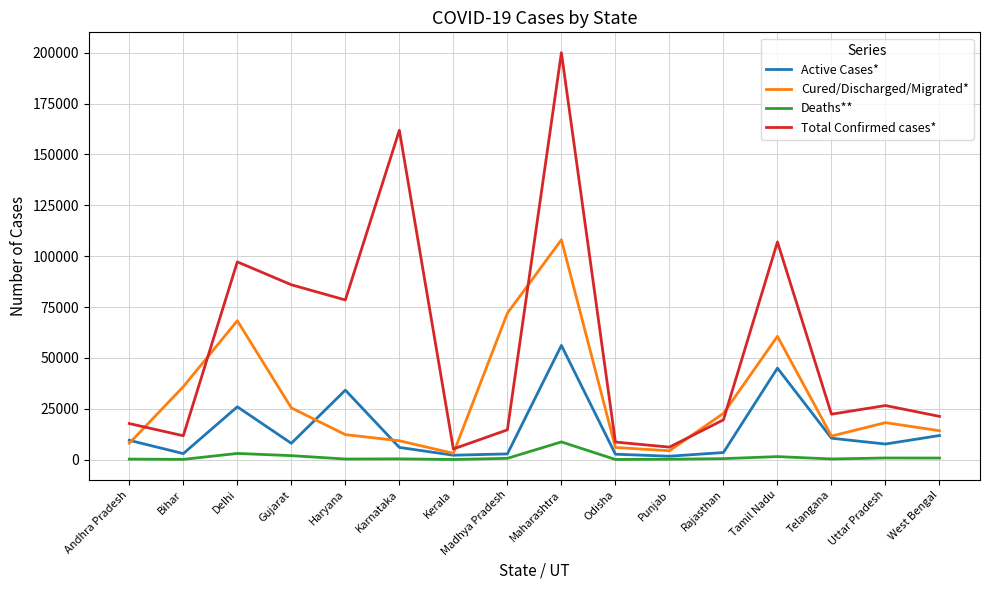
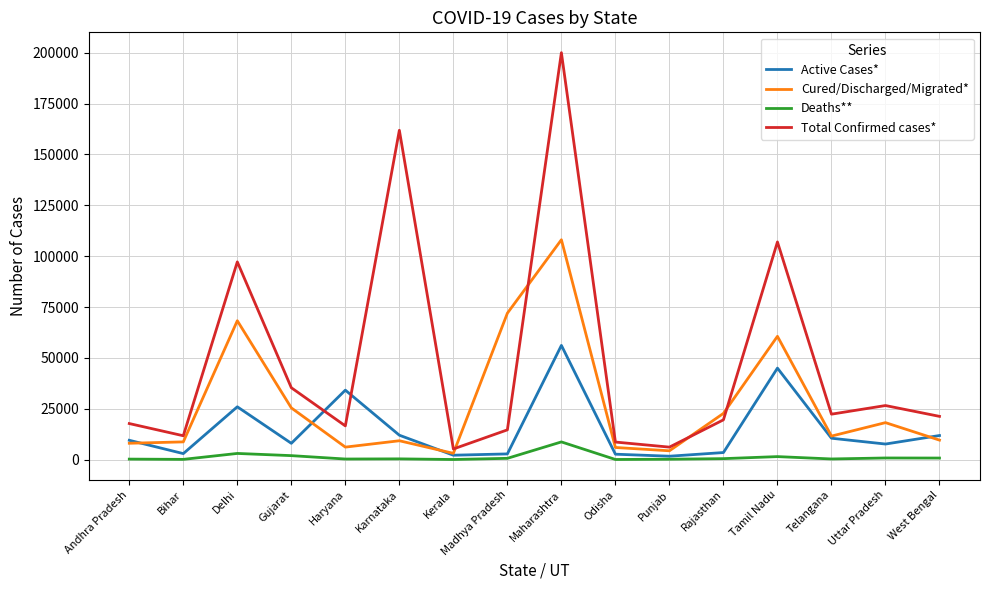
Cured/Discharged/Migrated*, Bihar: 36000 -> 9000
Total Confirmed cases*, Gujarat: 86000 -> 35000
Cured/Discharged/Migrated*, Haryana: 12000 -> 6000
Total Confirmed cases*, Haryana: 78000 -> 17000
Active Cases*, Karnataka: 6000 -> 12000
Cured/Discharged/Migrated*, West Bengal: 14000 -> 10000
